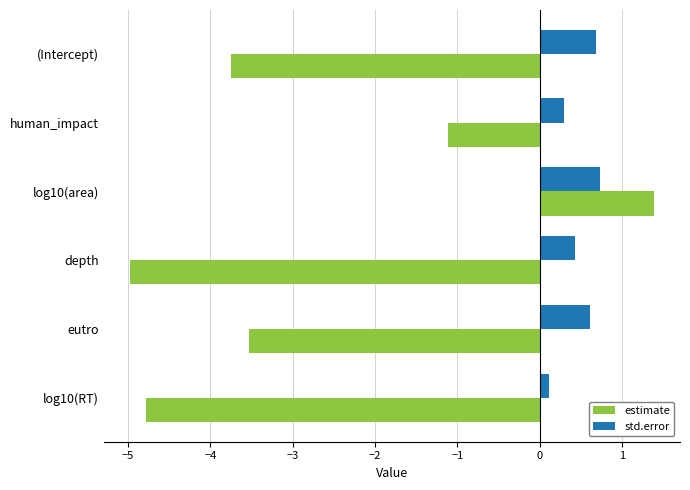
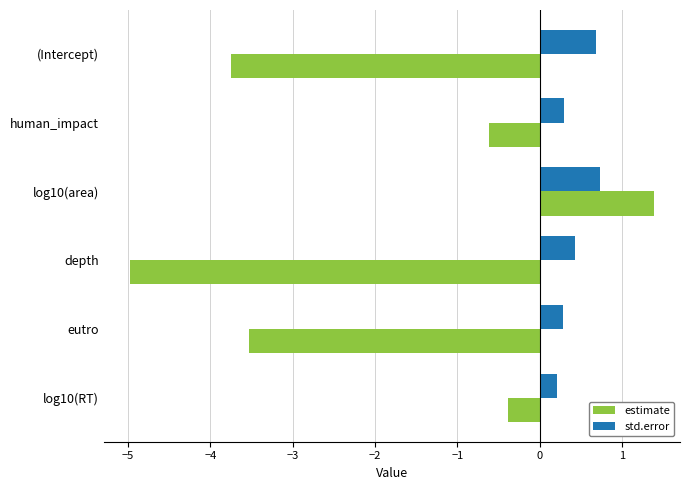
estimate, human_impact: -1.1 -> -0.6
std.error, eutro: 0.6 -> 0.3
std.error, log10(RT): 0.1 -> 0.2
estimate, log10(RT): -4.8 -> -0.4
